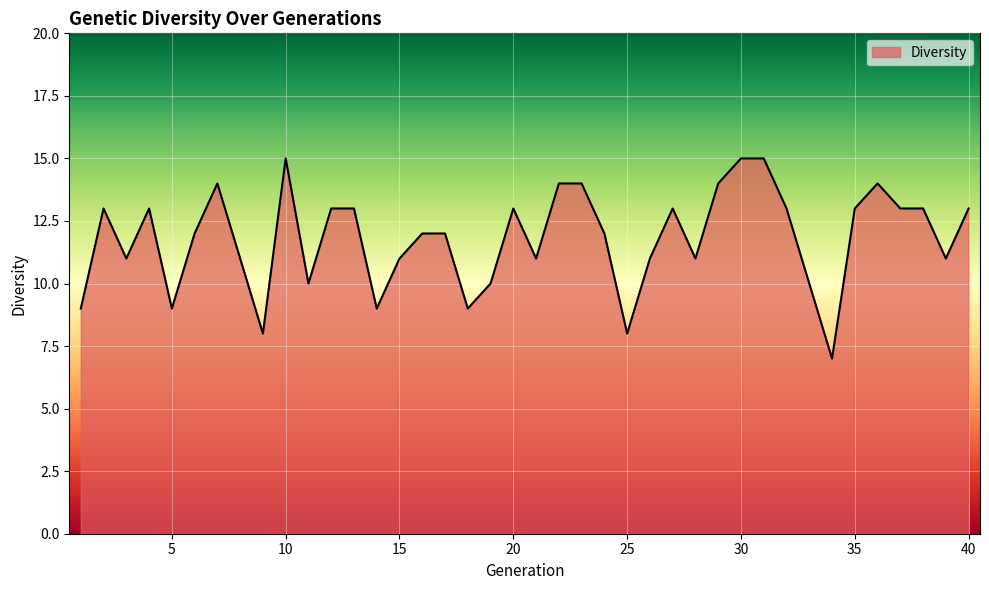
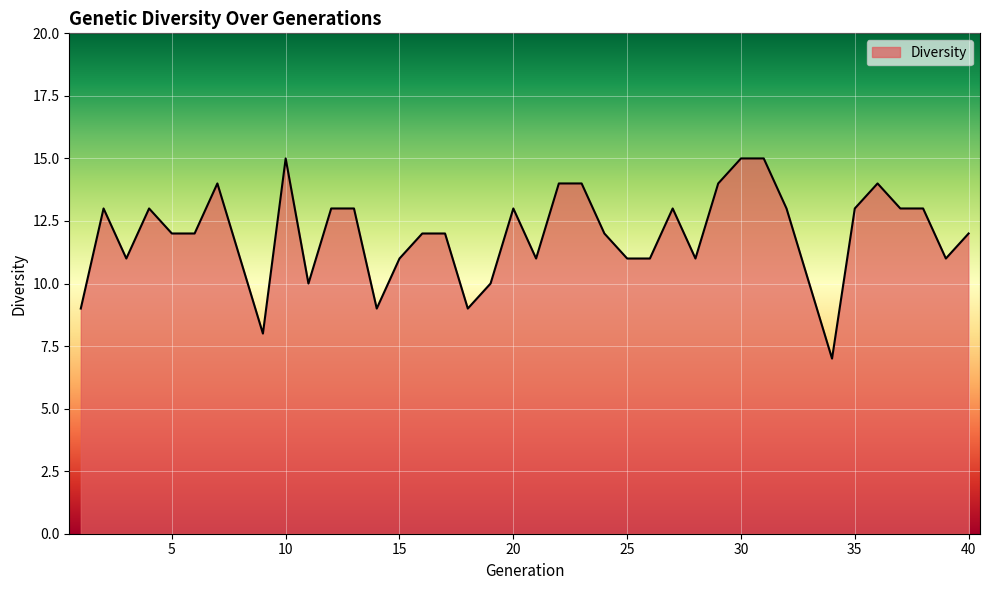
5: 9 -> 12
25: 8 -> 11
40: 13 -> 12
